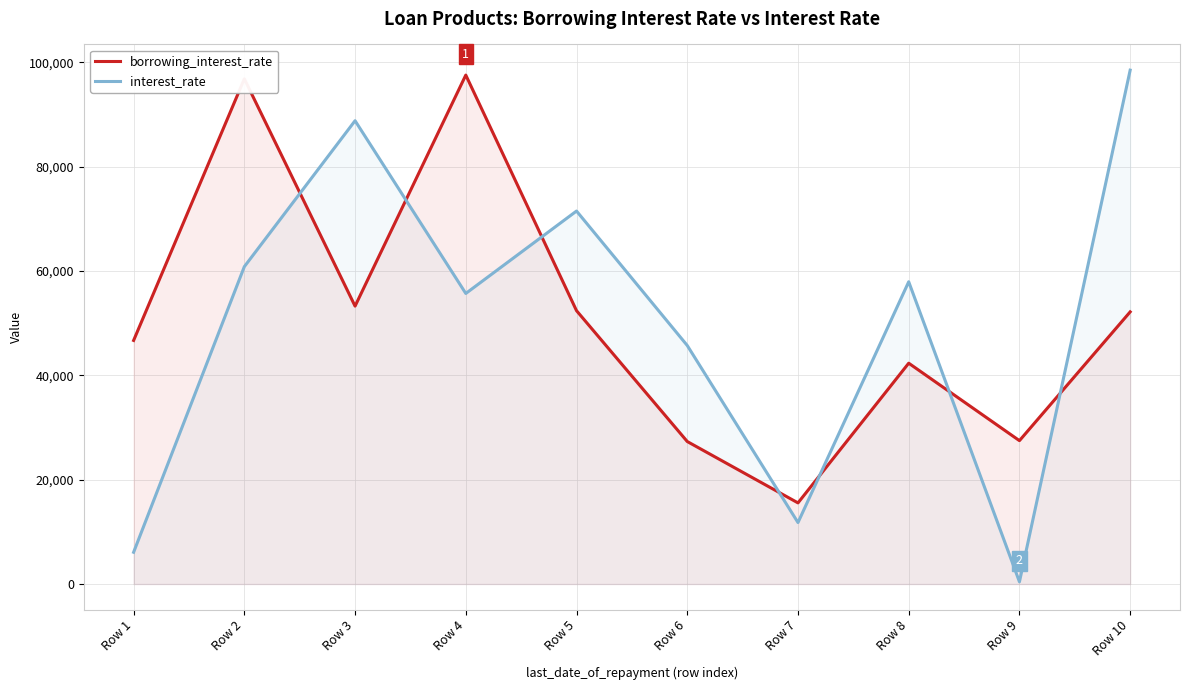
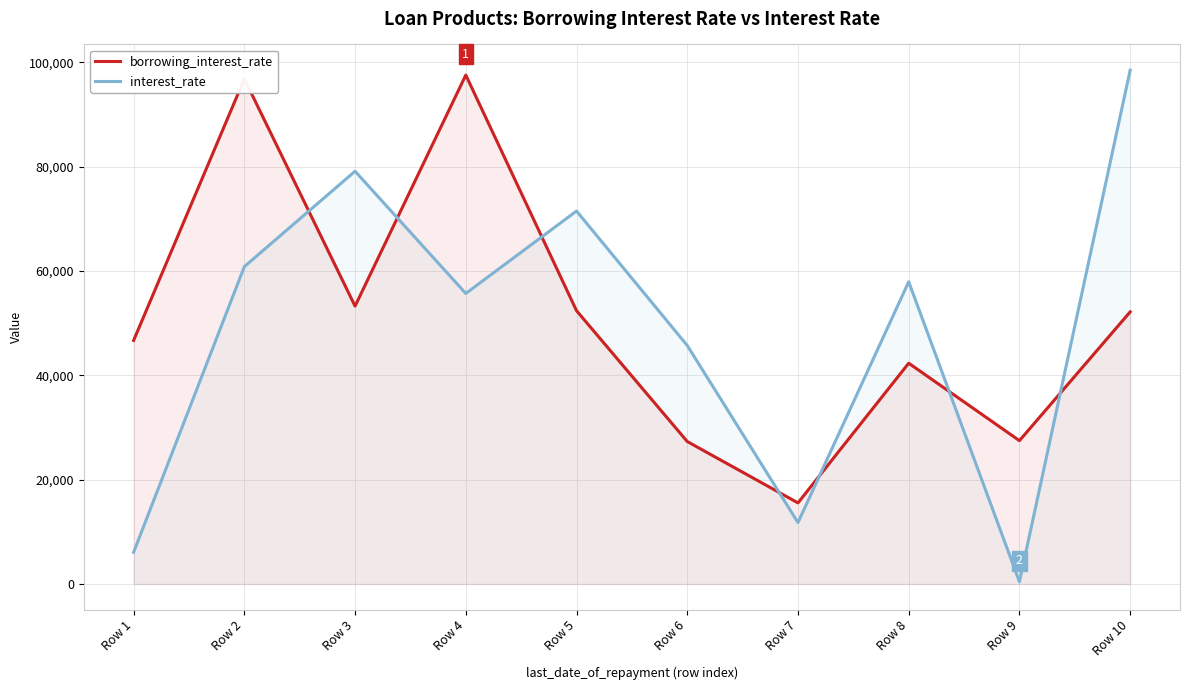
interest_rate, Row 3: 89,000 -> 79,000
